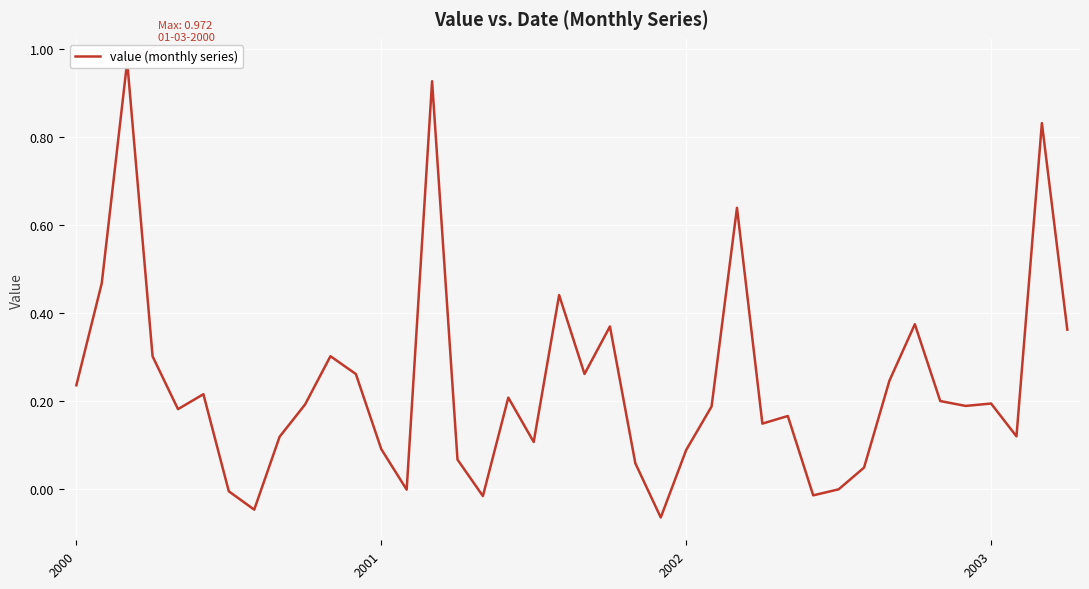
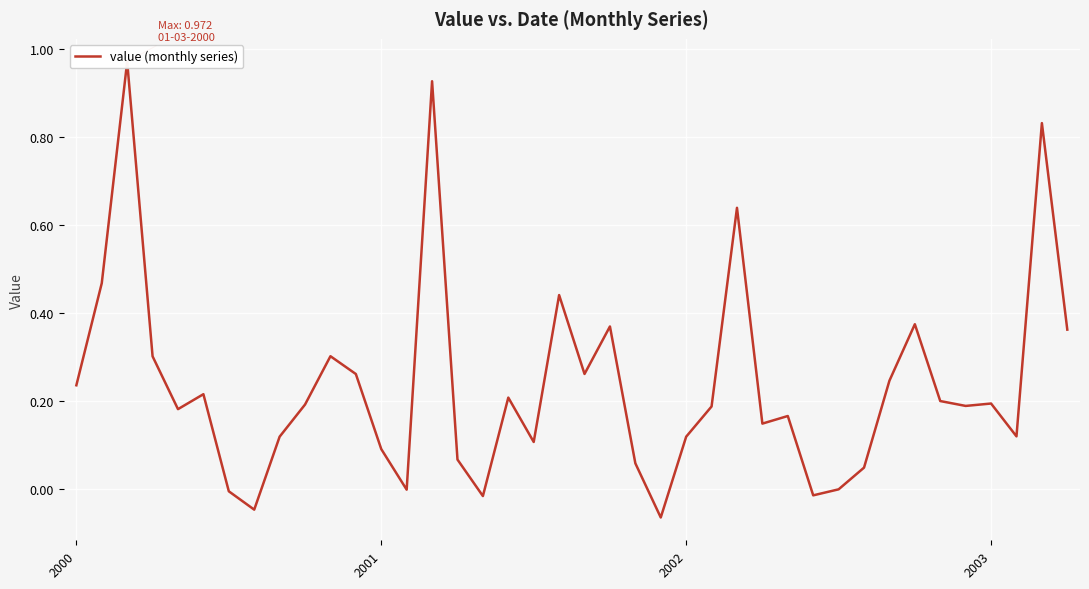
2002: 0.09 -> 0.12
